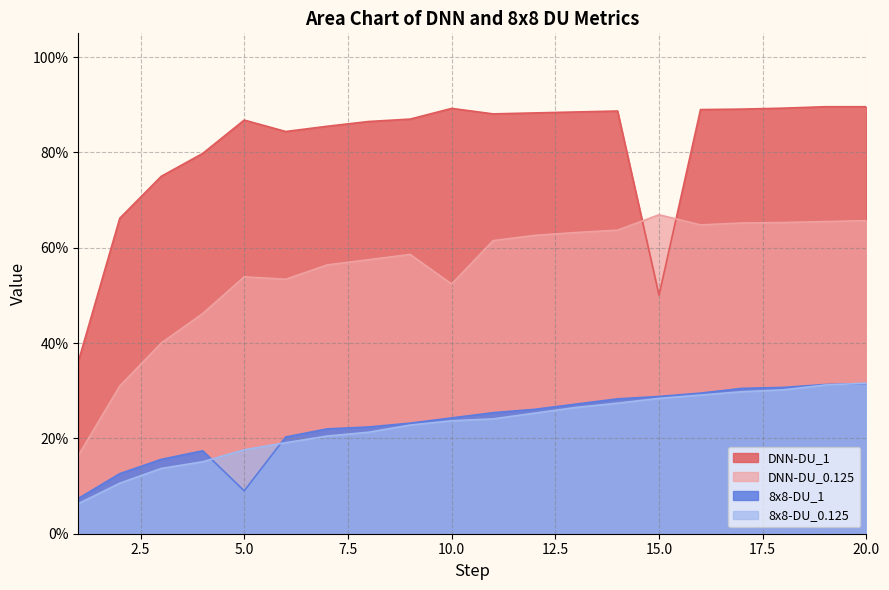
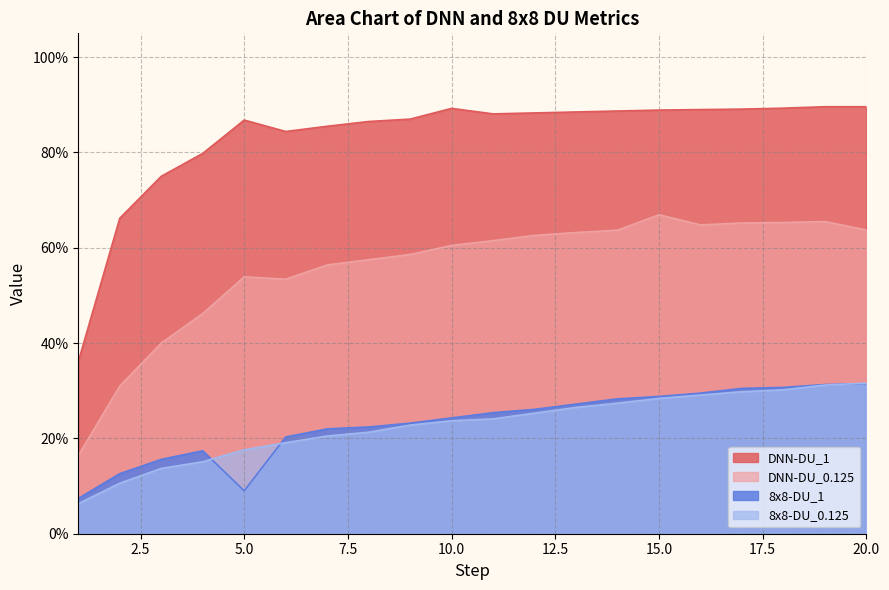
DNN-DU_0.125, 10.0: 52% -> 61%
DNN-DU_1, 15.0: 50% -> 89%
DNN-DU_0.125, 20.0: 66% -> 64%
